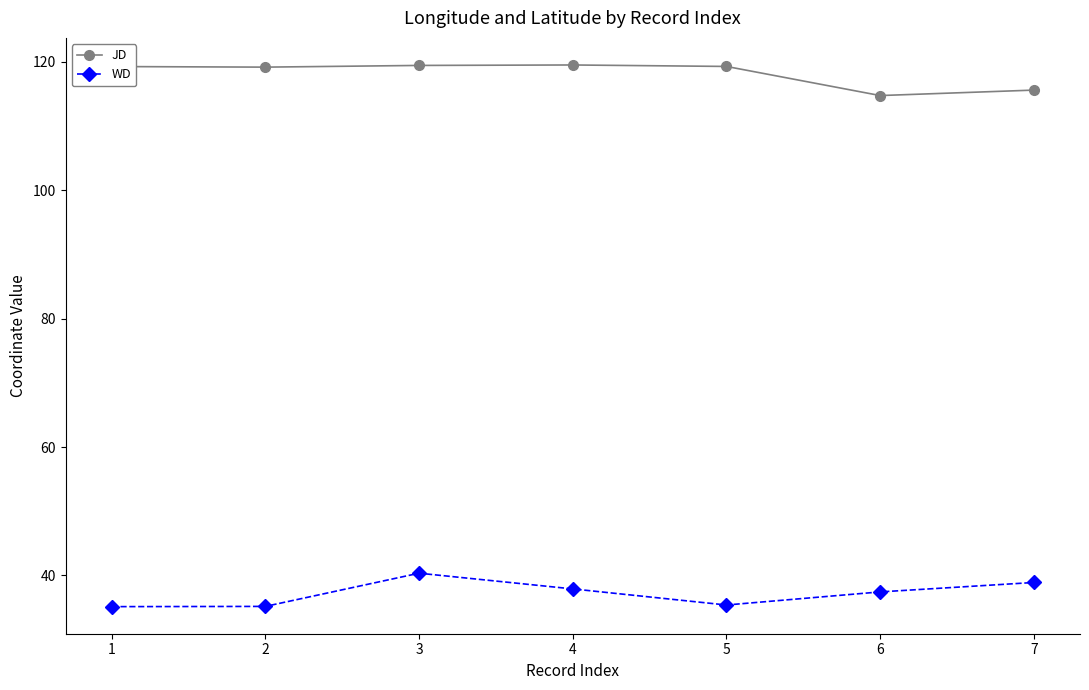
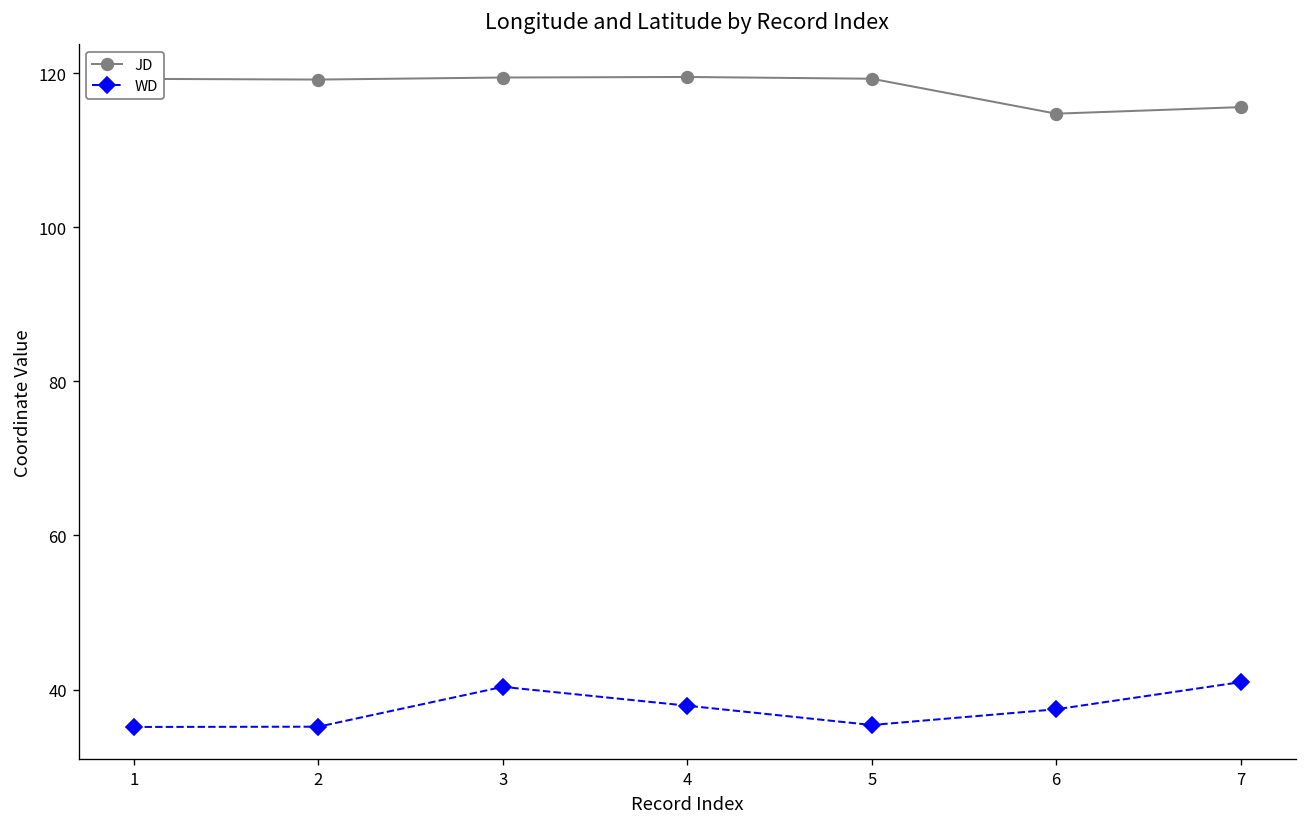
WD, 7: 39 -> 41
